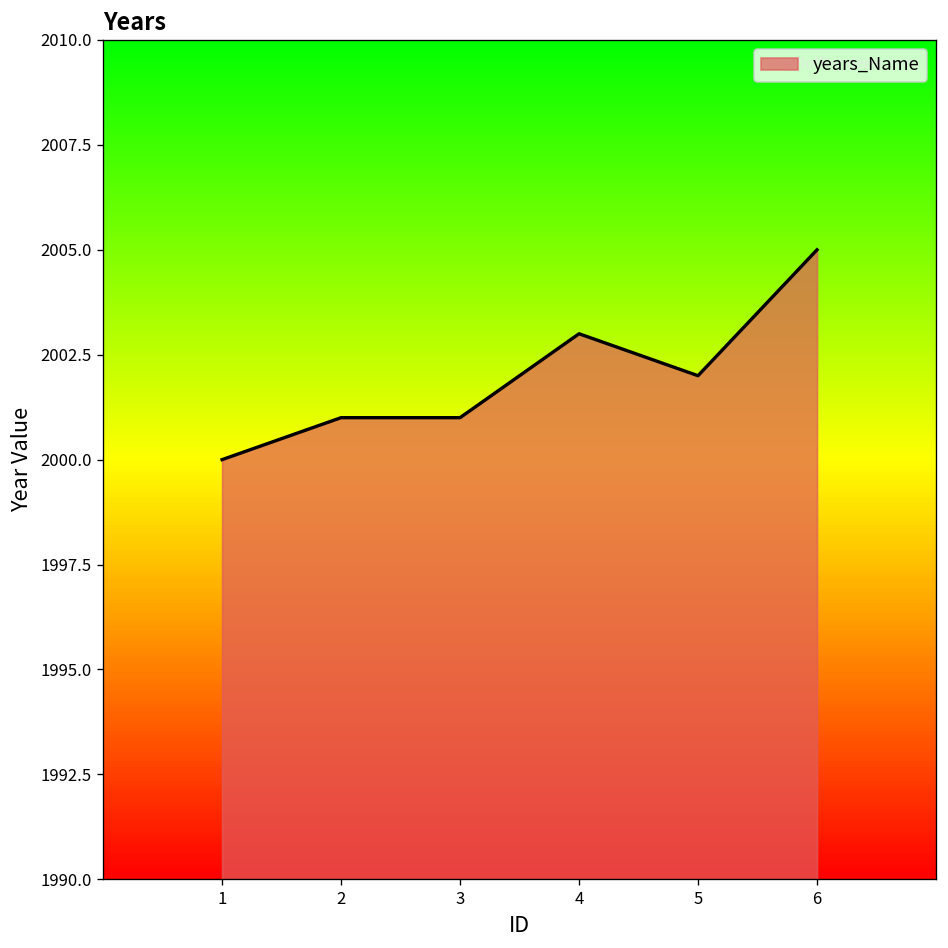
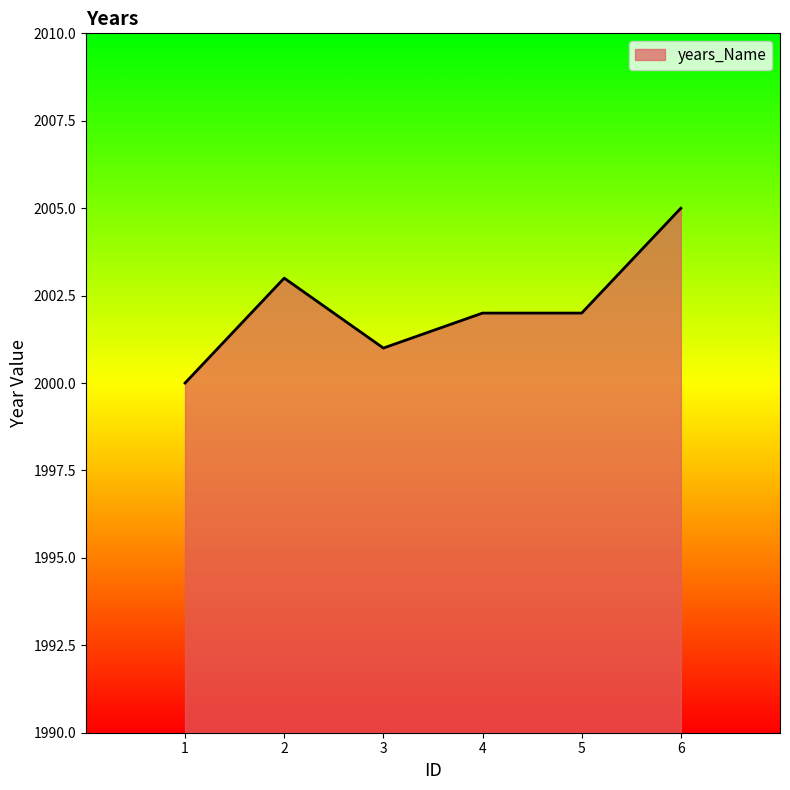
2: 2001 -> 2003
4: 2003 -> 2002
